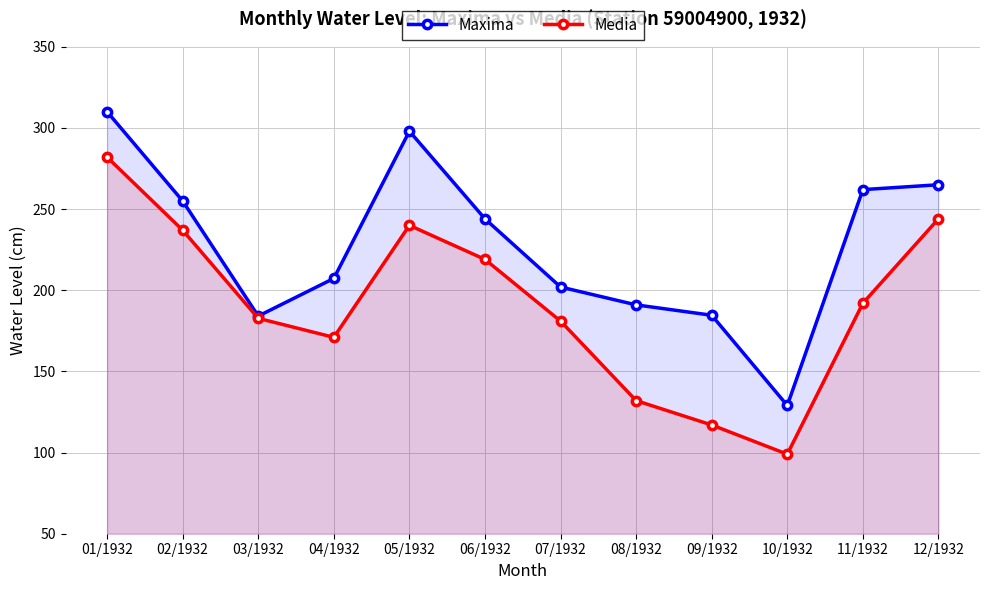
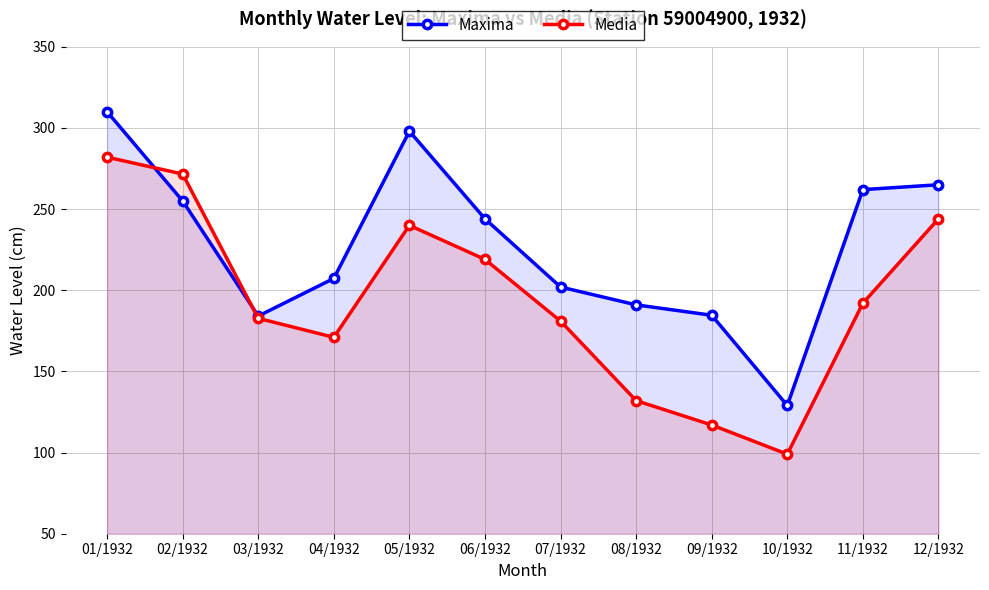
Media, 02/1932: 237 -> 272
